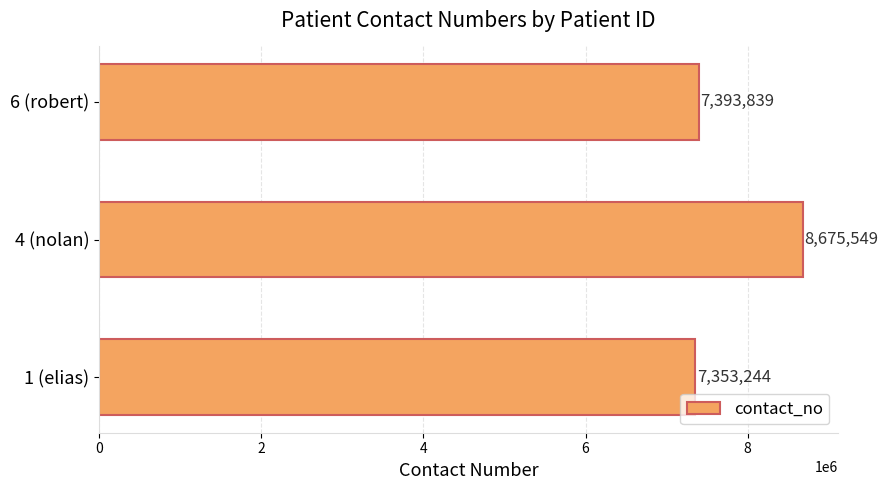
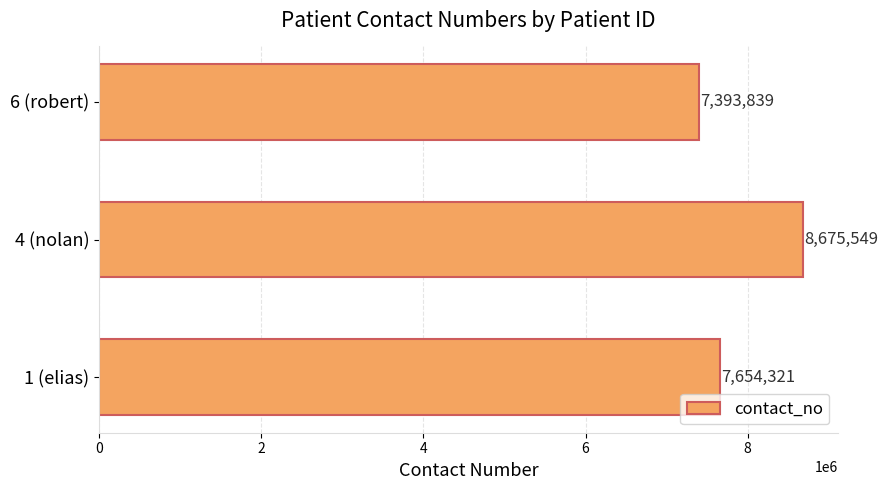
1 (elias): 7,353,244 -> 7,654,321
